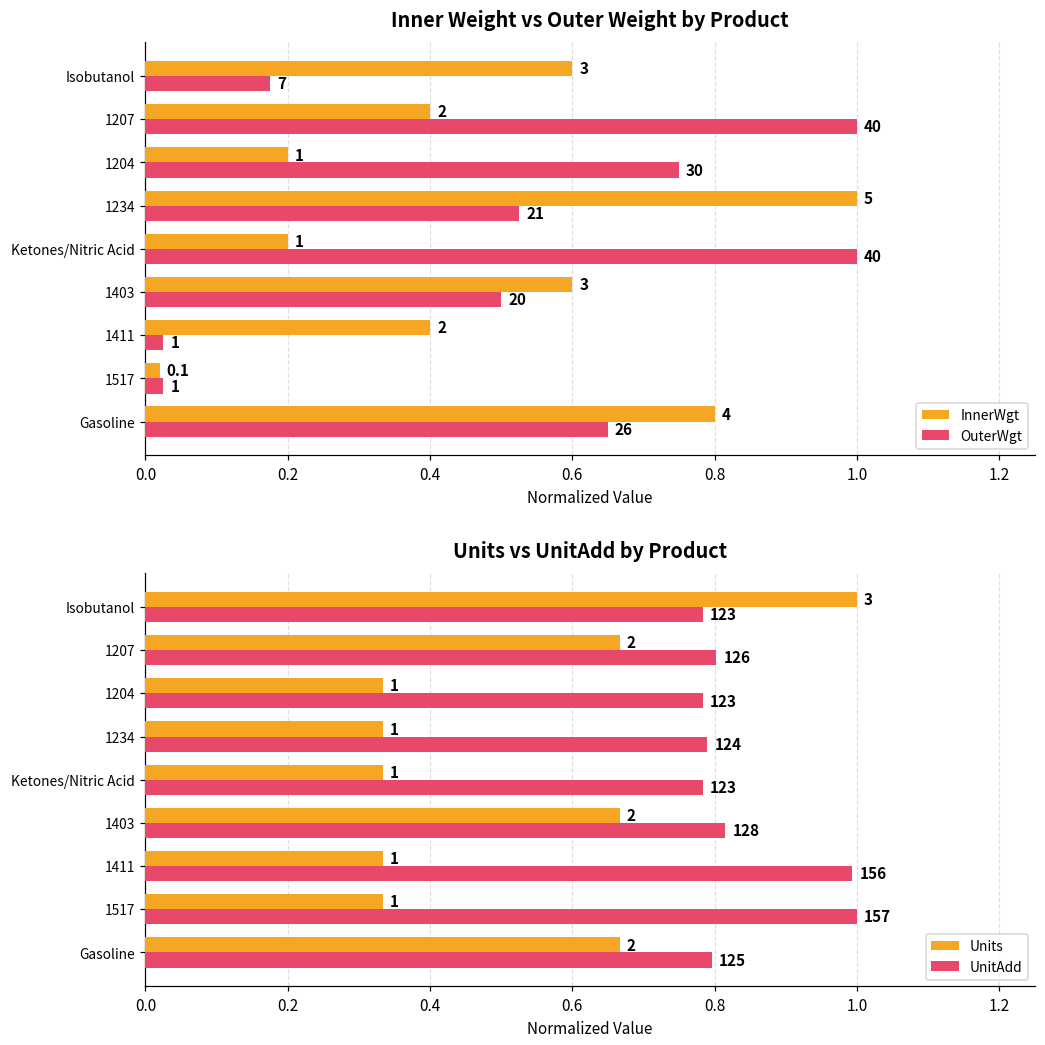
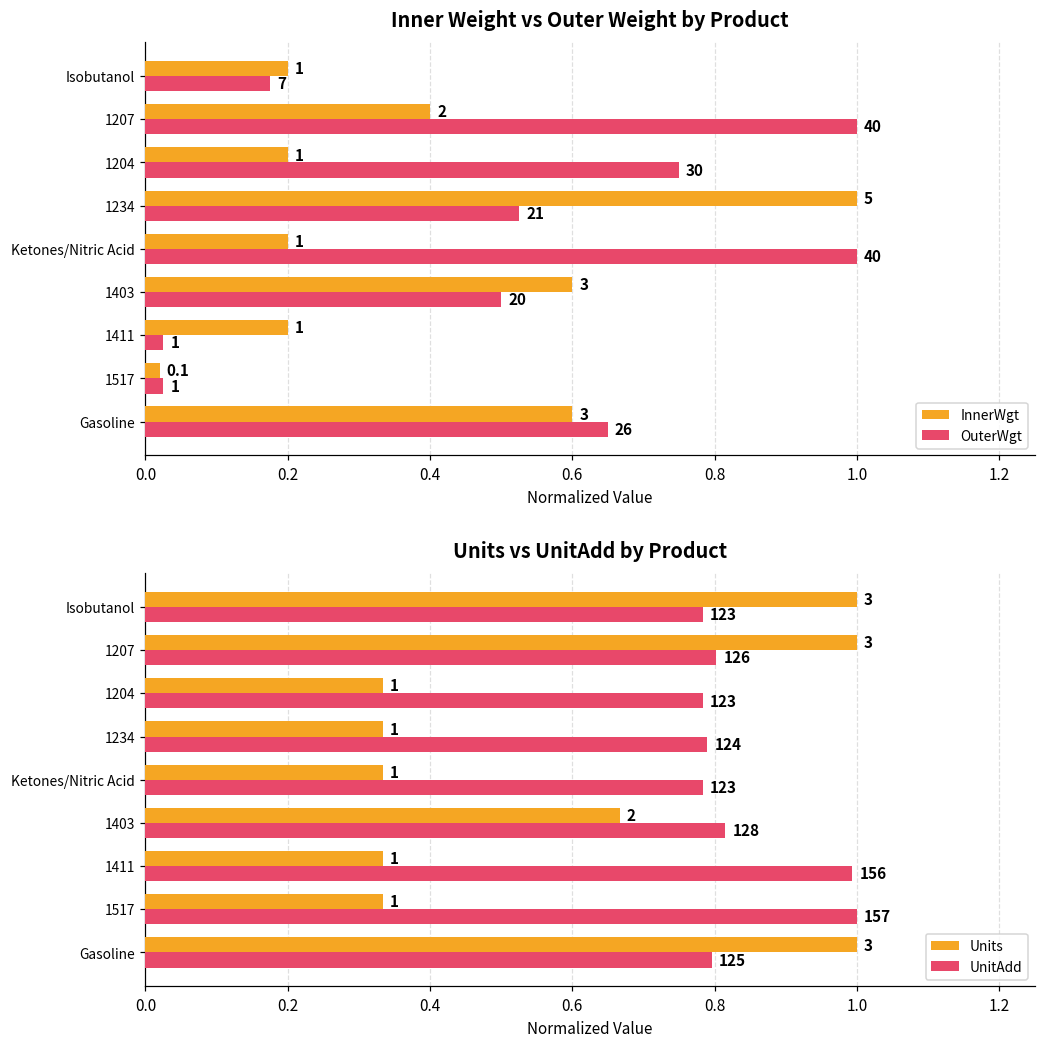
Inner Weight vs Outer Weight by Product, InnerWgt, Isobutanol: 3 -> 1
Inner Weight vs Outer Weight by Product, InnerWgt, 1411: 2 -> 1
Inner Weight vs Outer Weight by Product, InnerWgt, Gasoline: 4 -> 3
Units vs UnitAdd by Product, Units, 1207: 2 -> 3
Units vs UnitAdd by Product, Units, Gasoline: 2 -> 3
